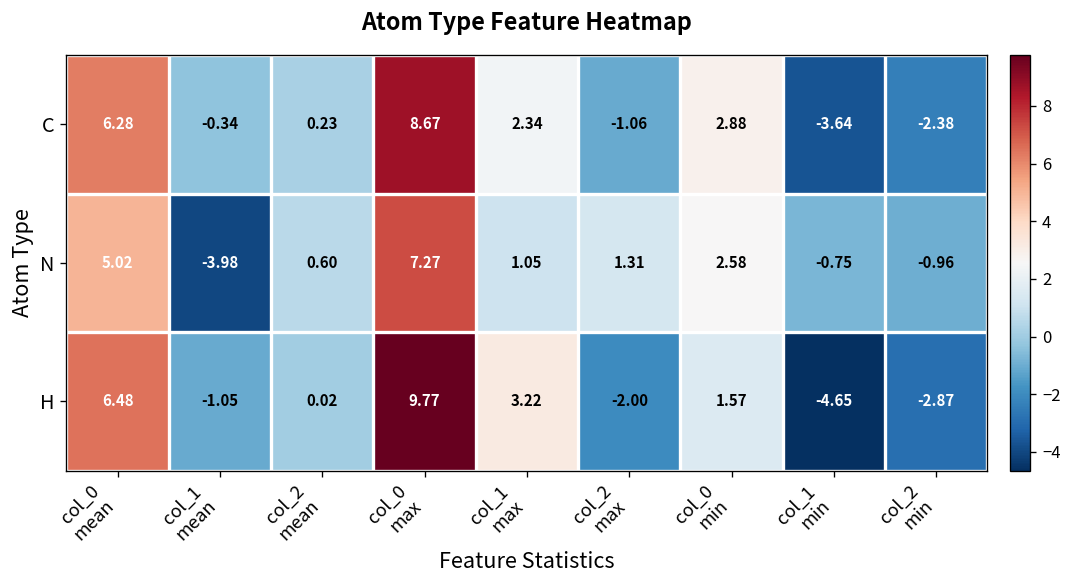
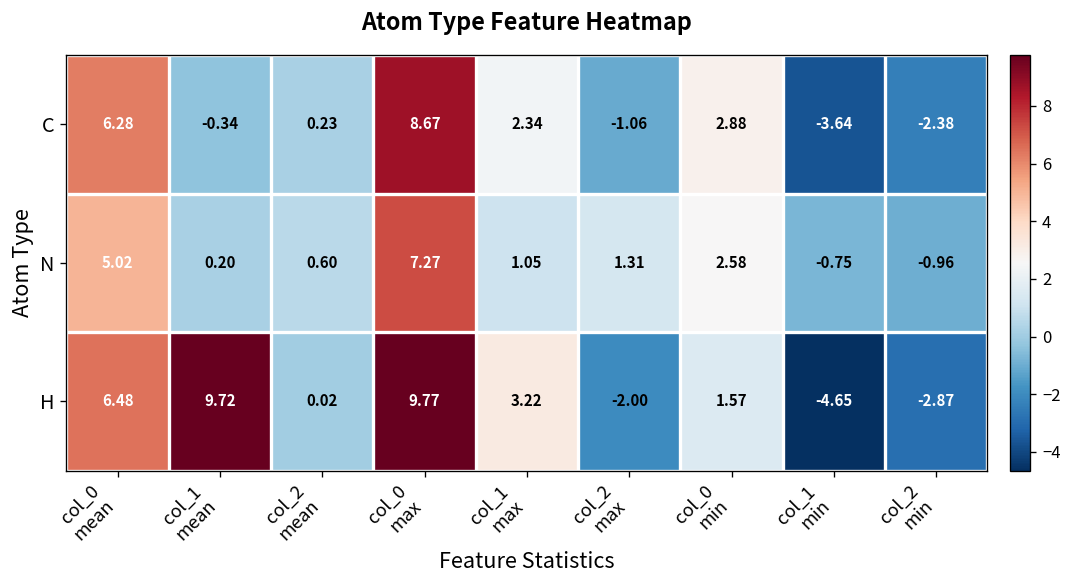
N, col_1 mean: -3.98 -> 0.20
H, col_1 mean: -1.05 -> 9.72
